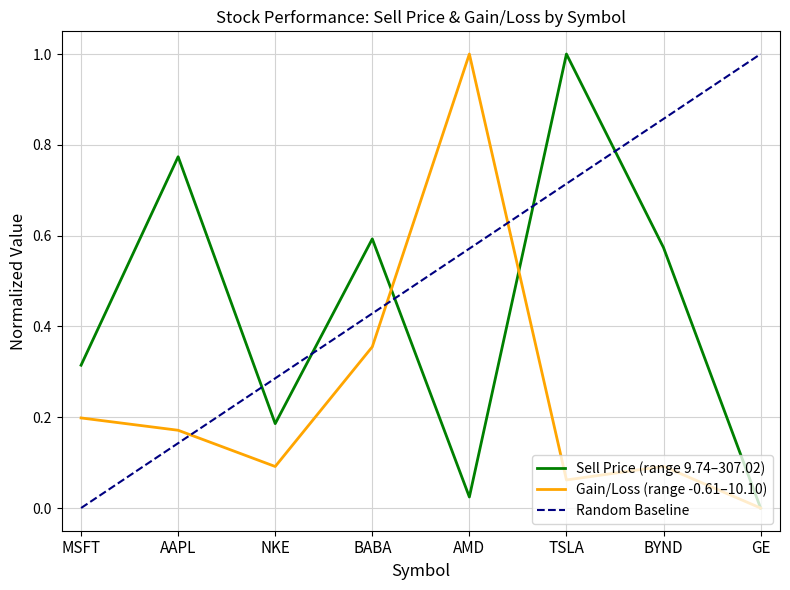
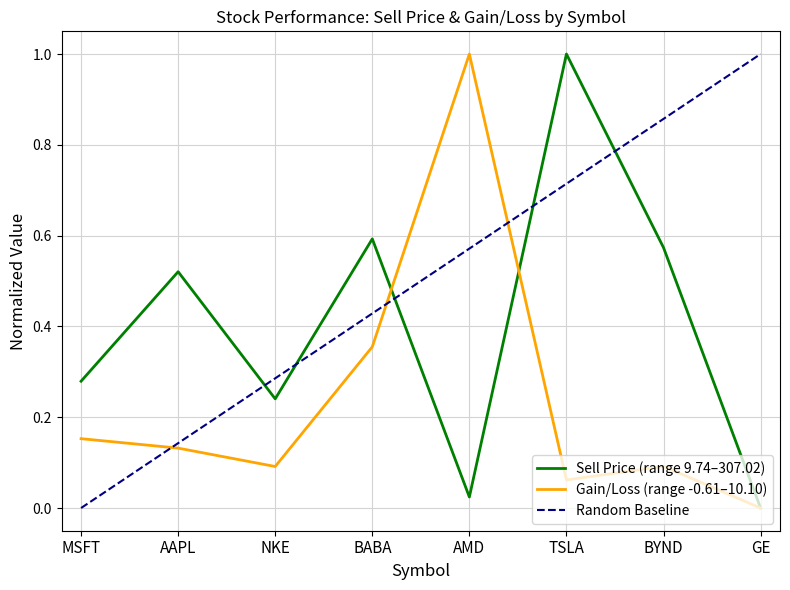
Sell Price (range 9.74–307.02), MSFT: 0.31 -> 0.28
Gain/Loss (range -0.61–10.10), MSFT: 0.20 -> 0.15
Sell Price (range 9.74–307.02), AAPL: 0.77 -> 0.52
Gain/Loss (range -0.61–10.10), AAPL: 0.17 -> 0.13
Sell Price (range 9.74–307.02), NKE: 0.19 -> 0.24
